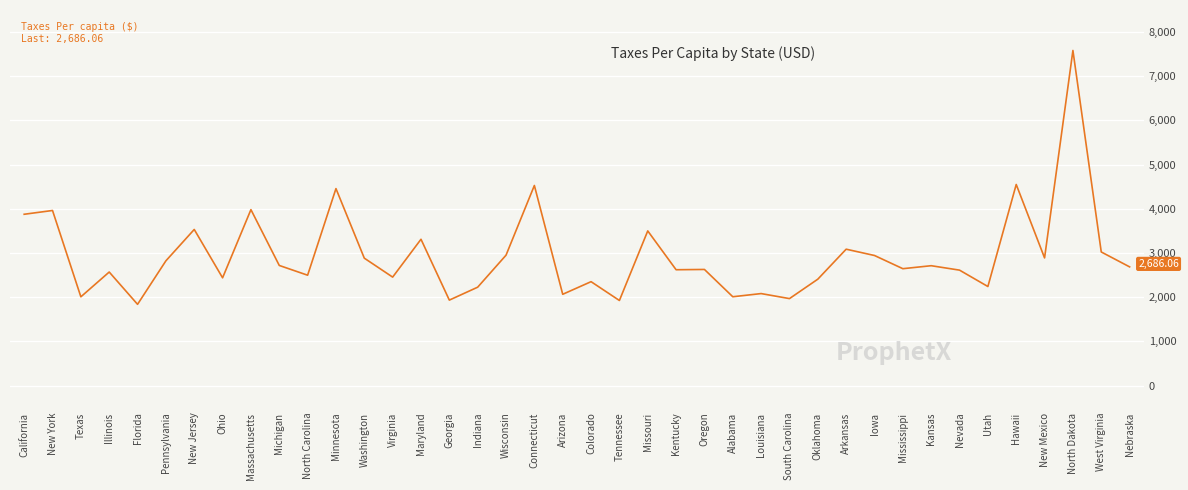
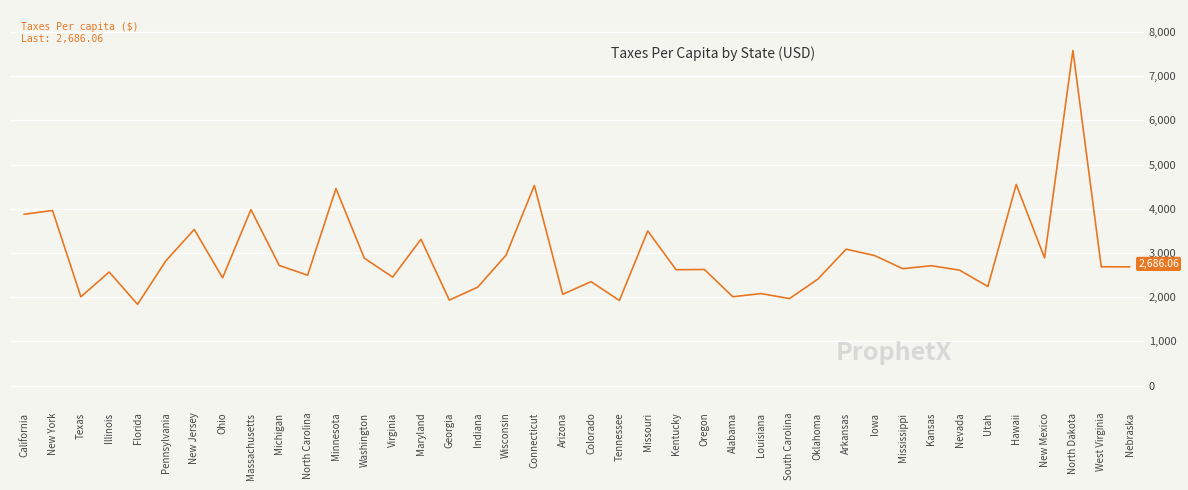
West Virginia: 3,000 -> 2,700
